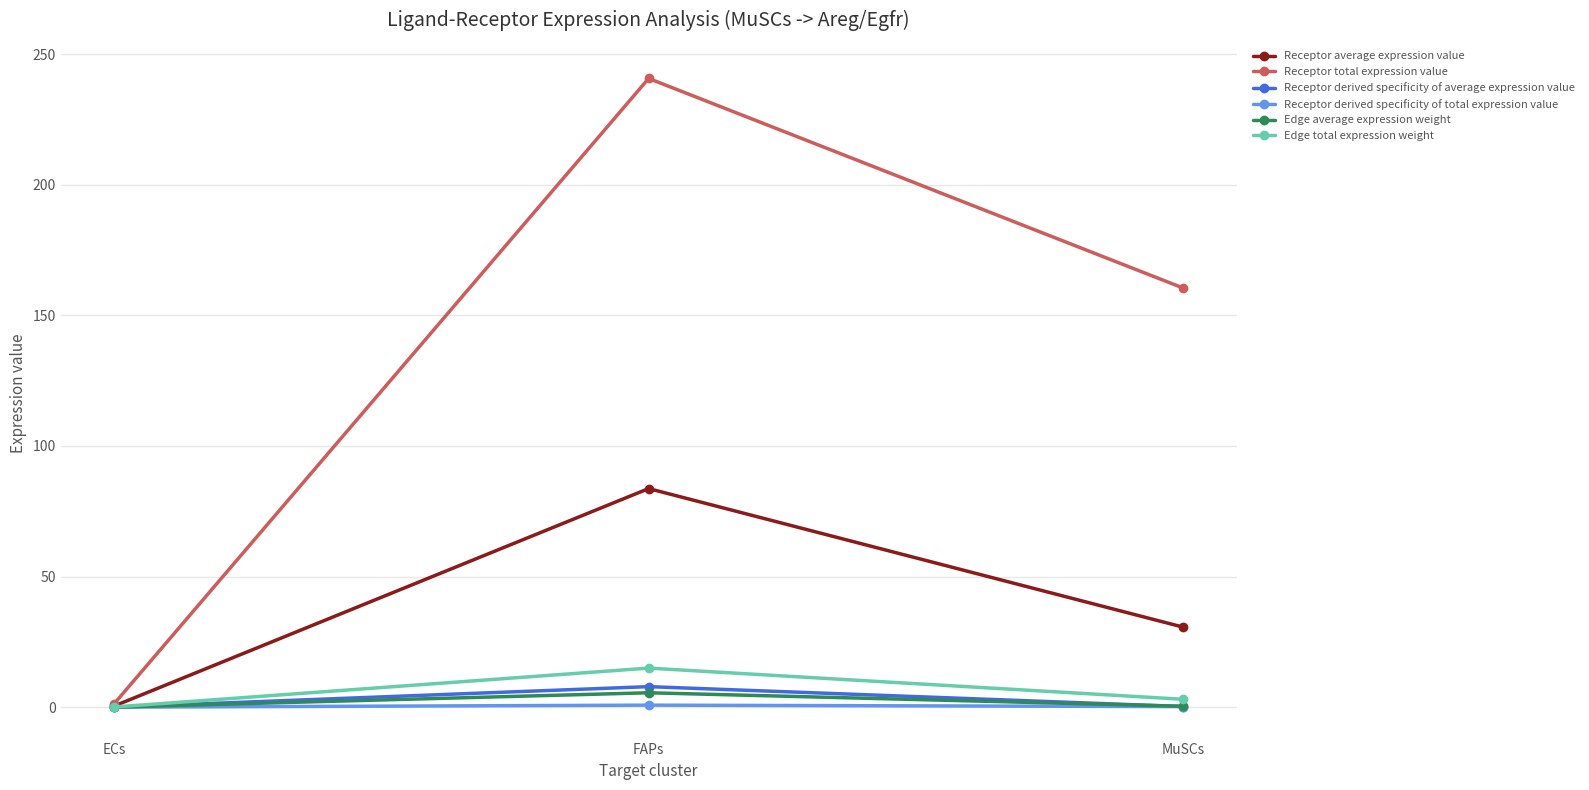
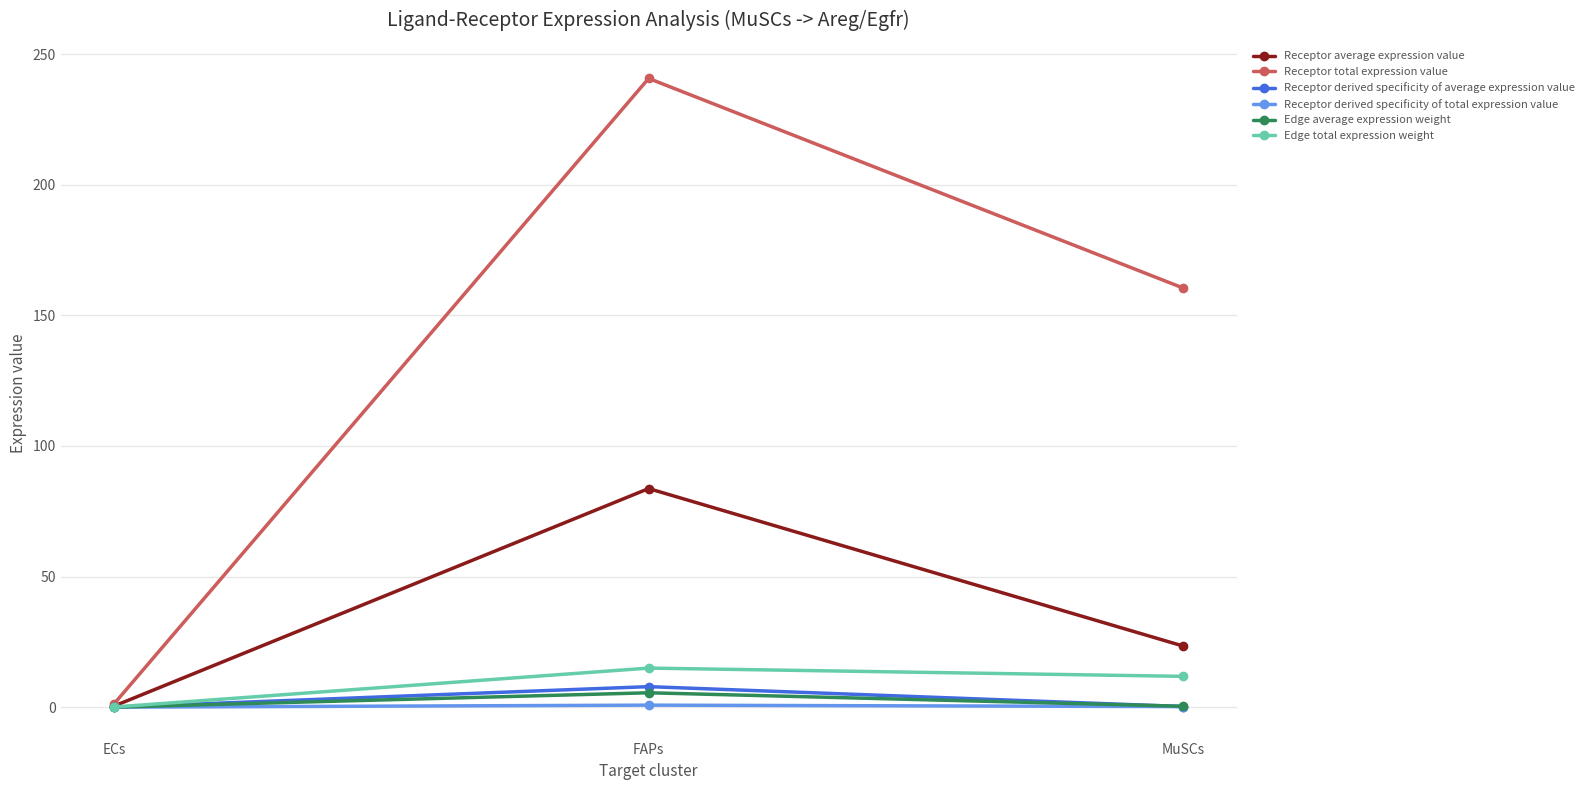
Receptor average expression value, MuSCs: 31 -> 23
Edge total expression weight, MuSCs: 3 -> 12
